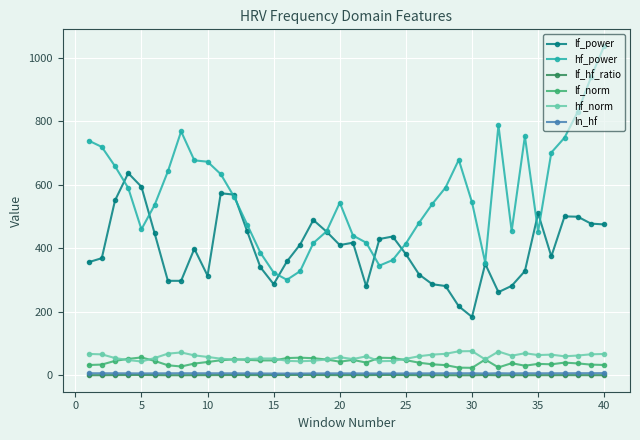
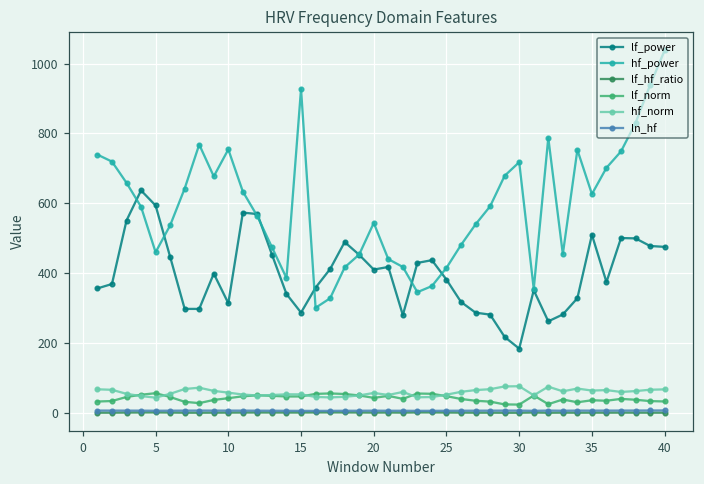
hf_power, 10: 670 -> 750
hf_power, 15: 320 -> 930
hf_power, 30: 540 -> 720
hf_power, 35: 450 -> 630
